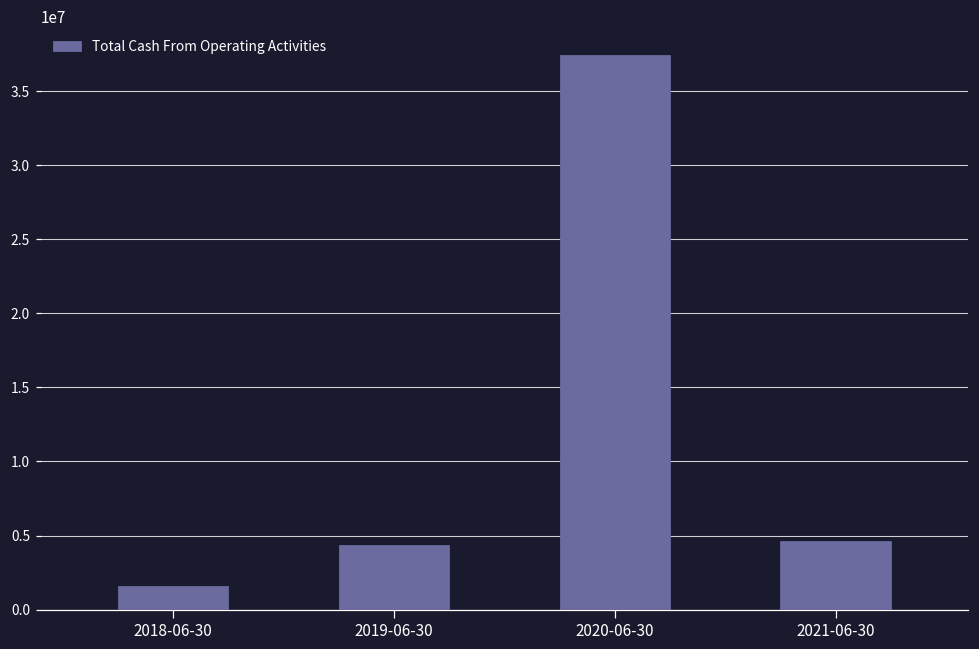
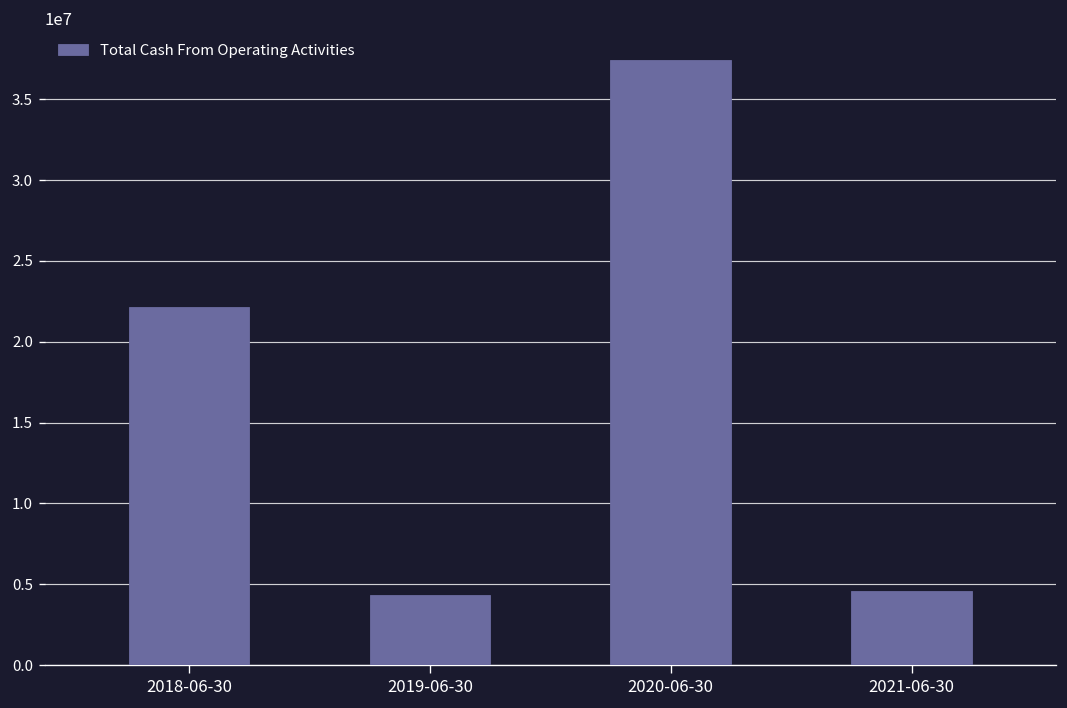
2018-06-30: 1600000 -> 22200000
